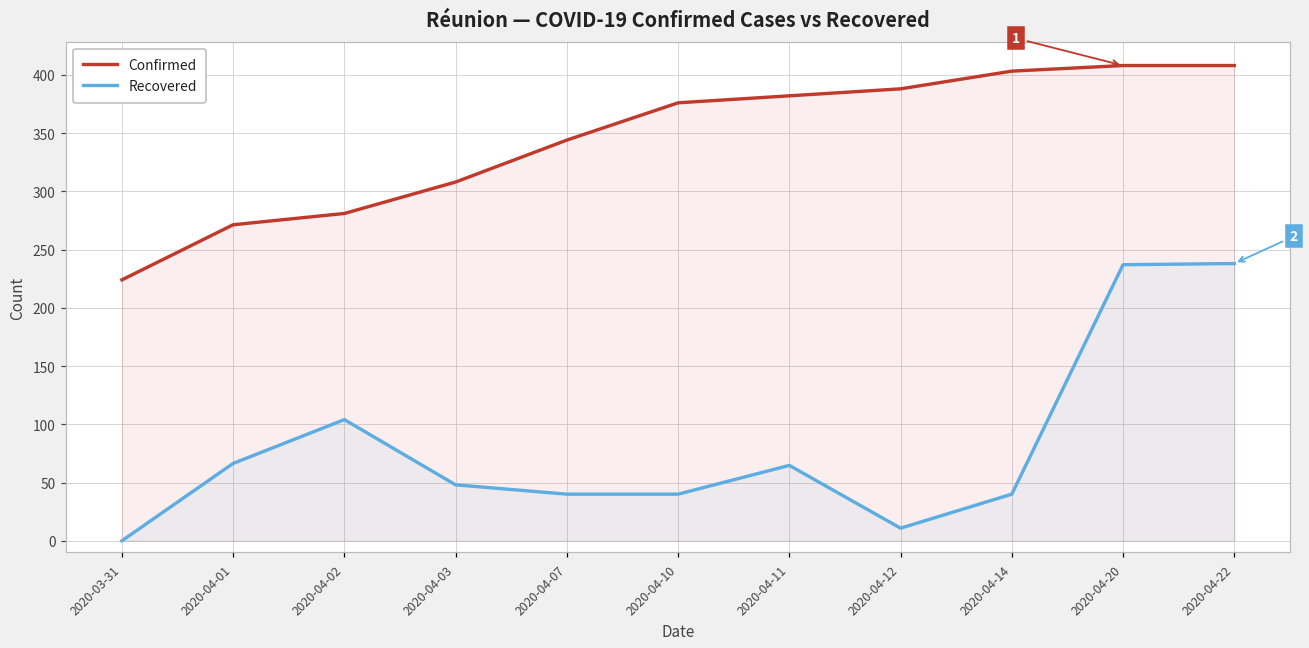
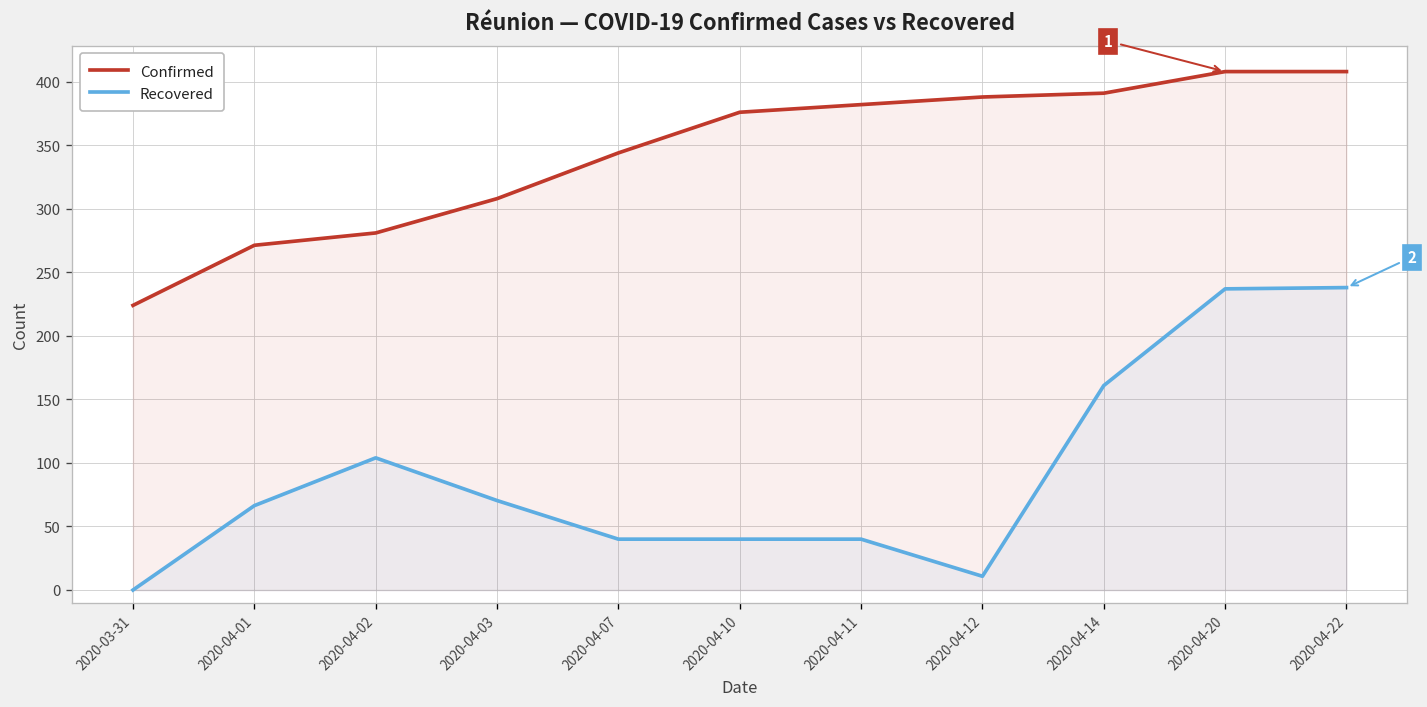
Recovered, 2020-04-03: 48 -> 70
Recovered, 2020-04-11: 65 -> 40
Confirmed, 2020-04-14: 403 -> 391
Recovered, 2020-04-14: 40 -> 161
